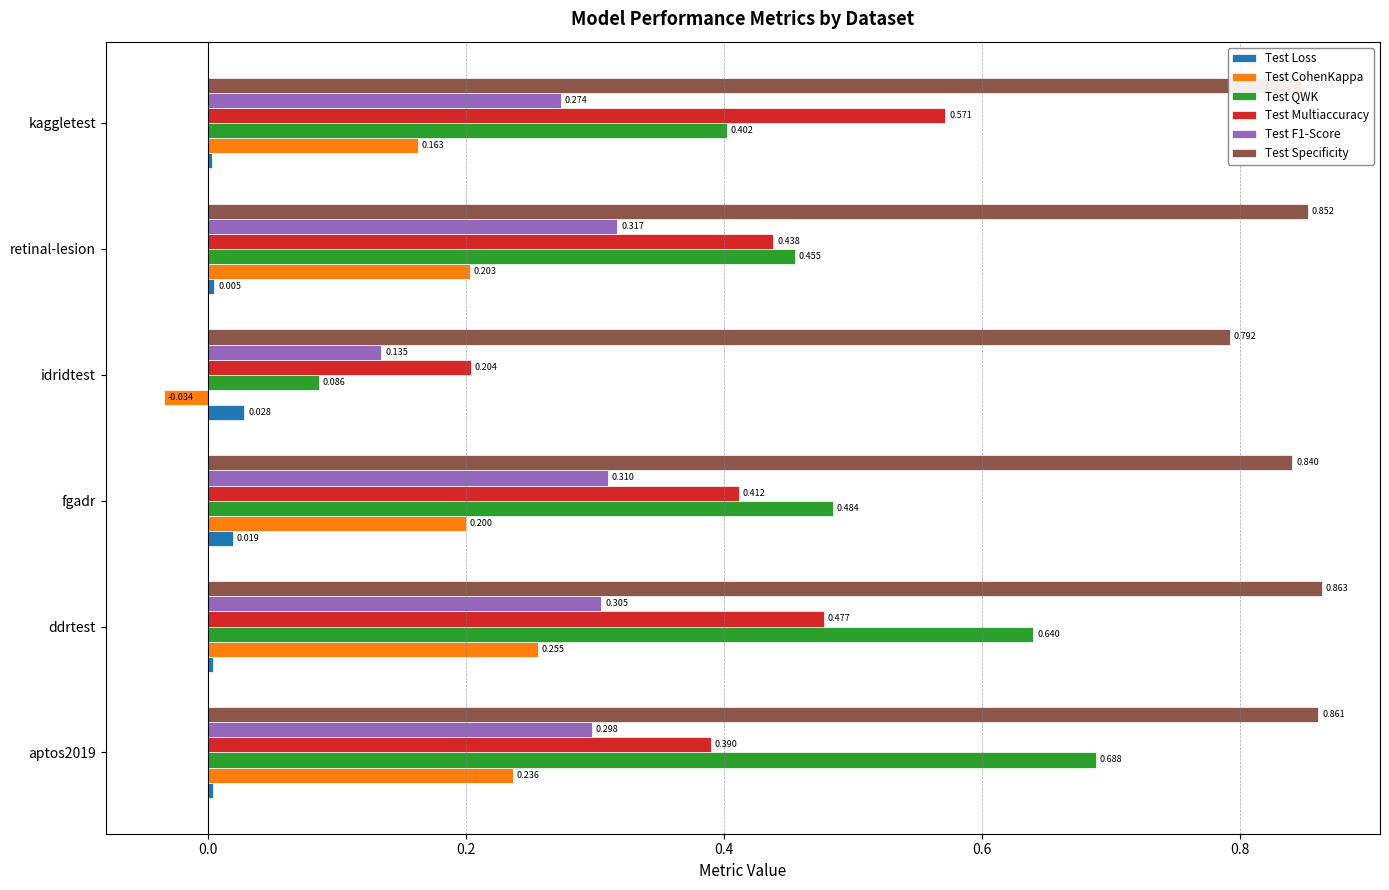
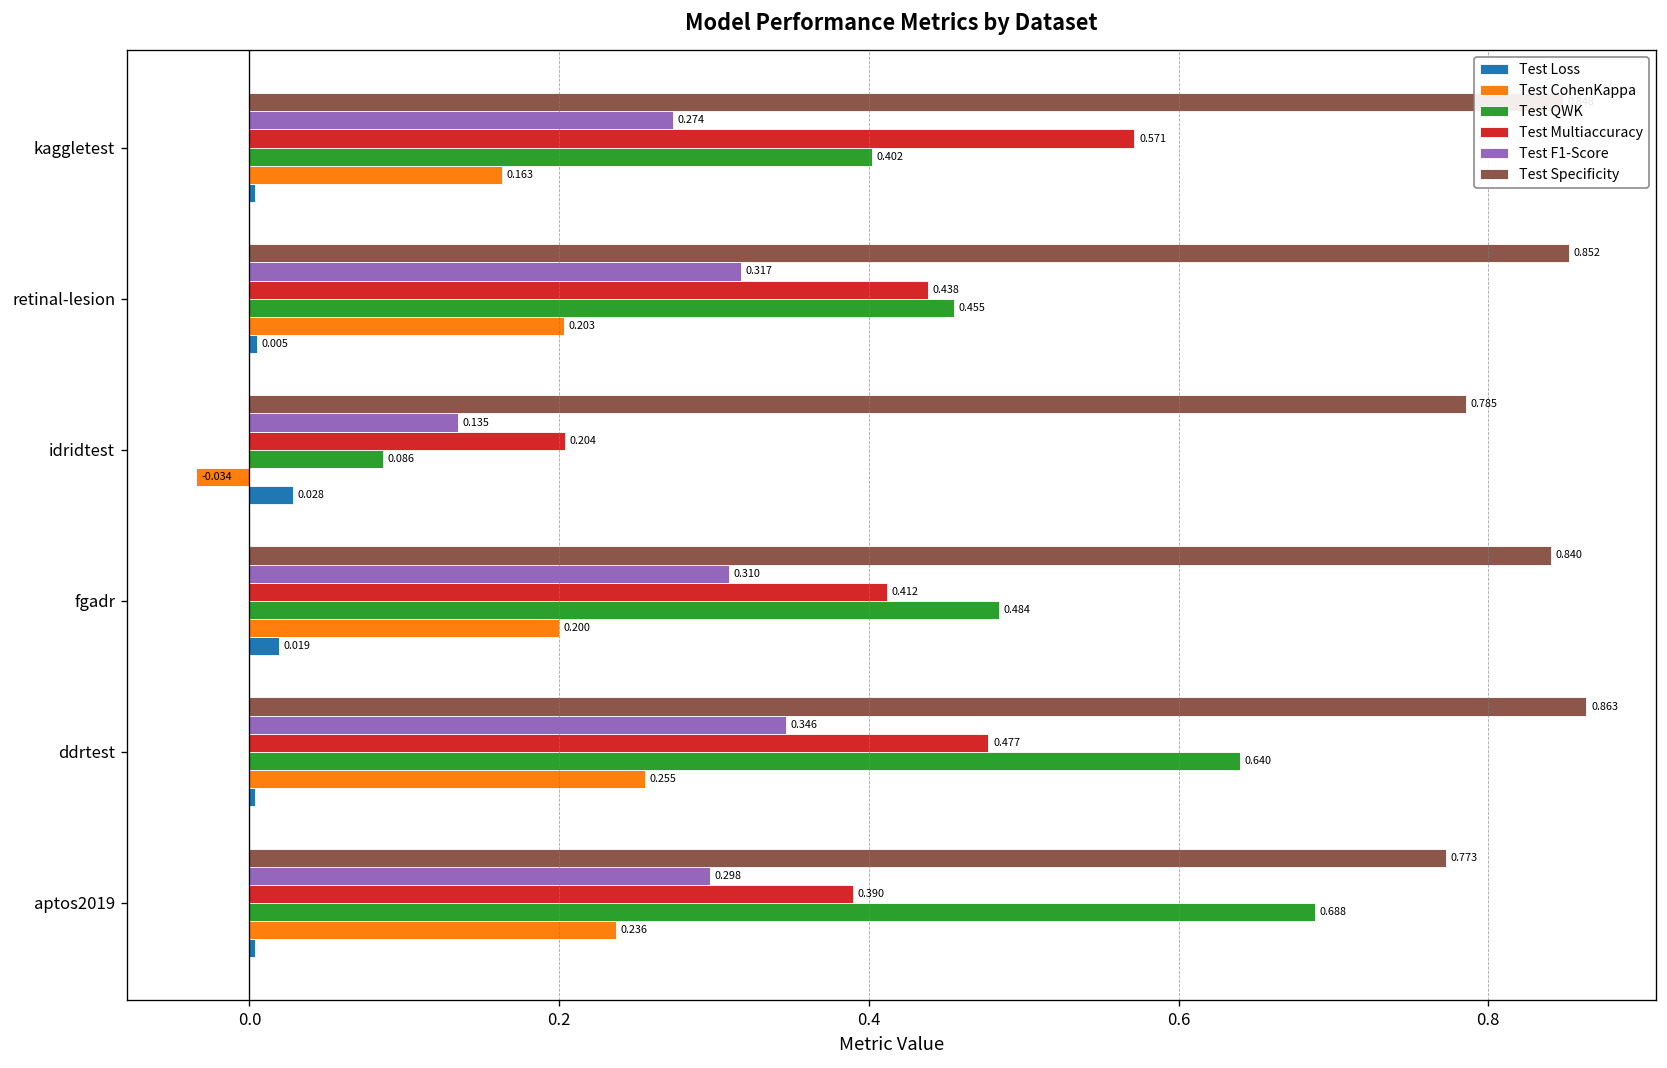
Test Specificity, idridtest: 0.792 -> 0.785
Test F1-Score, ddrtest: 0.305 -> 0.346
Test Specificity, aptos2019: 0.861 -> 0.773
